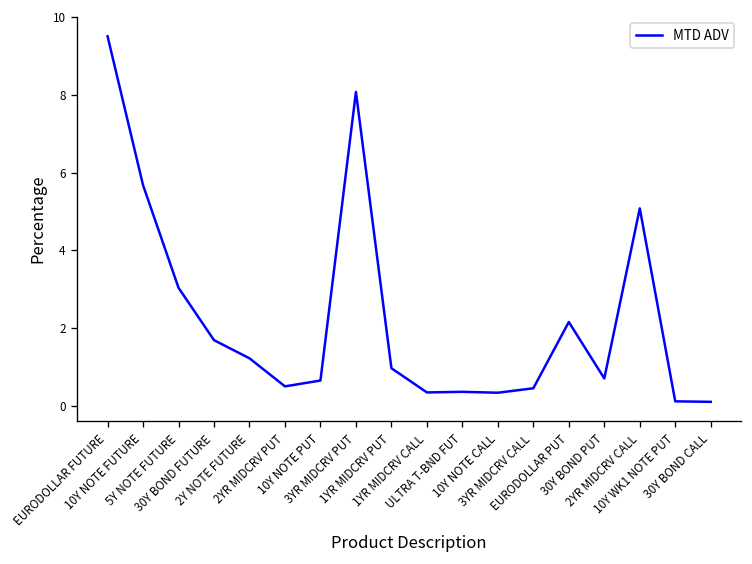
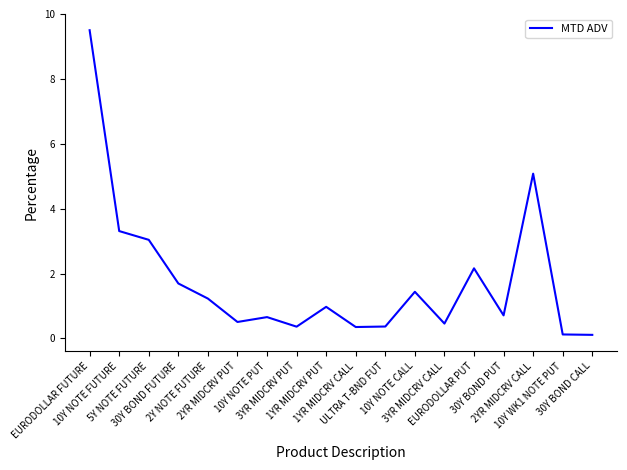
10Y NOTE FUTURE: 5.7 -> 3.3
3YR MIDCRV PUT: 8.1 -> 0.4
10Y NOTE CALL: 0.3 -> 1.4
